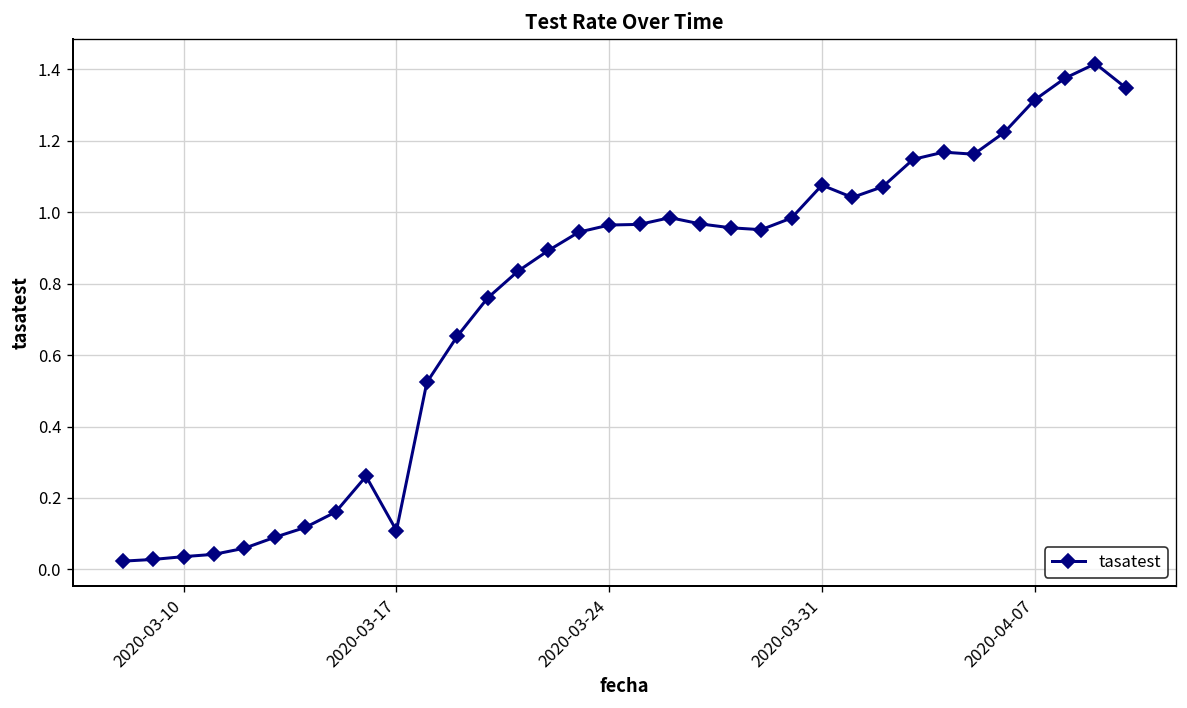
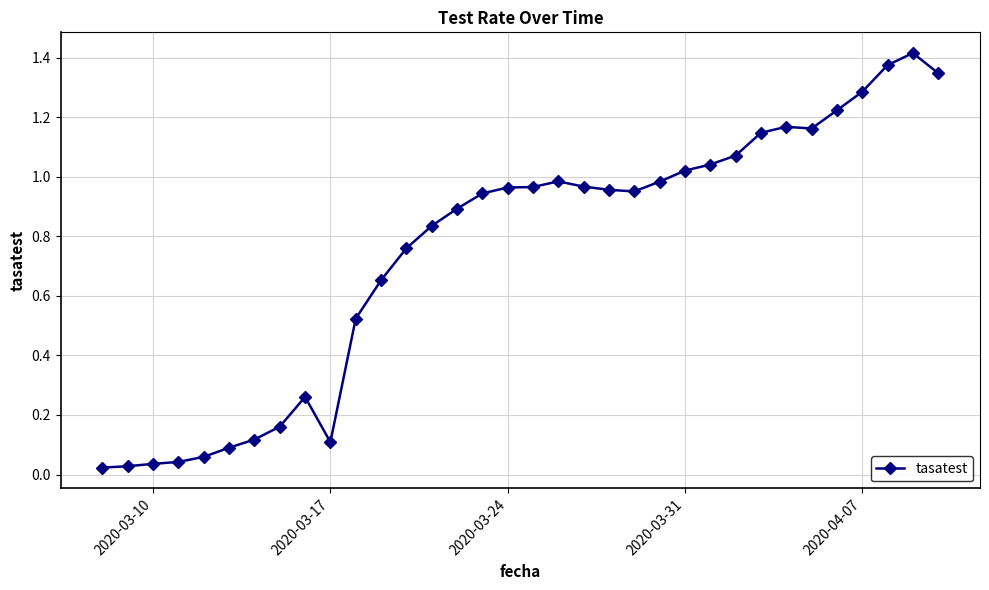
2020-03-31: 1.08 -> 1.02
2020-04-07: 1.31 -> 1.29
